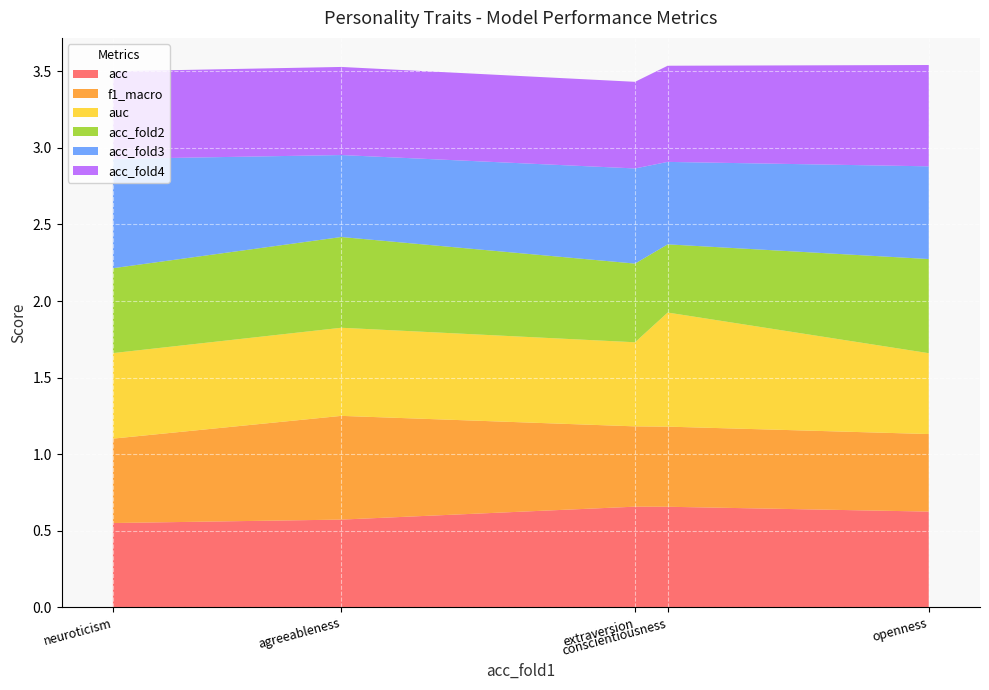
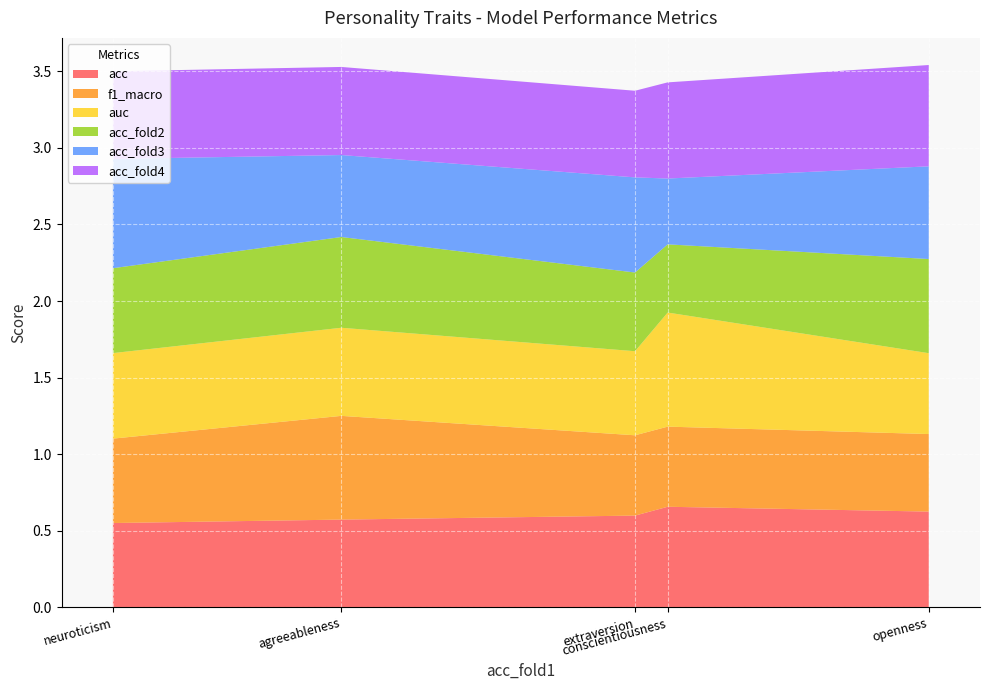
acc, extraversion: 0.66 -> 0.60
acc_fold3, conscientiousness: 0.54 -> 0.43
